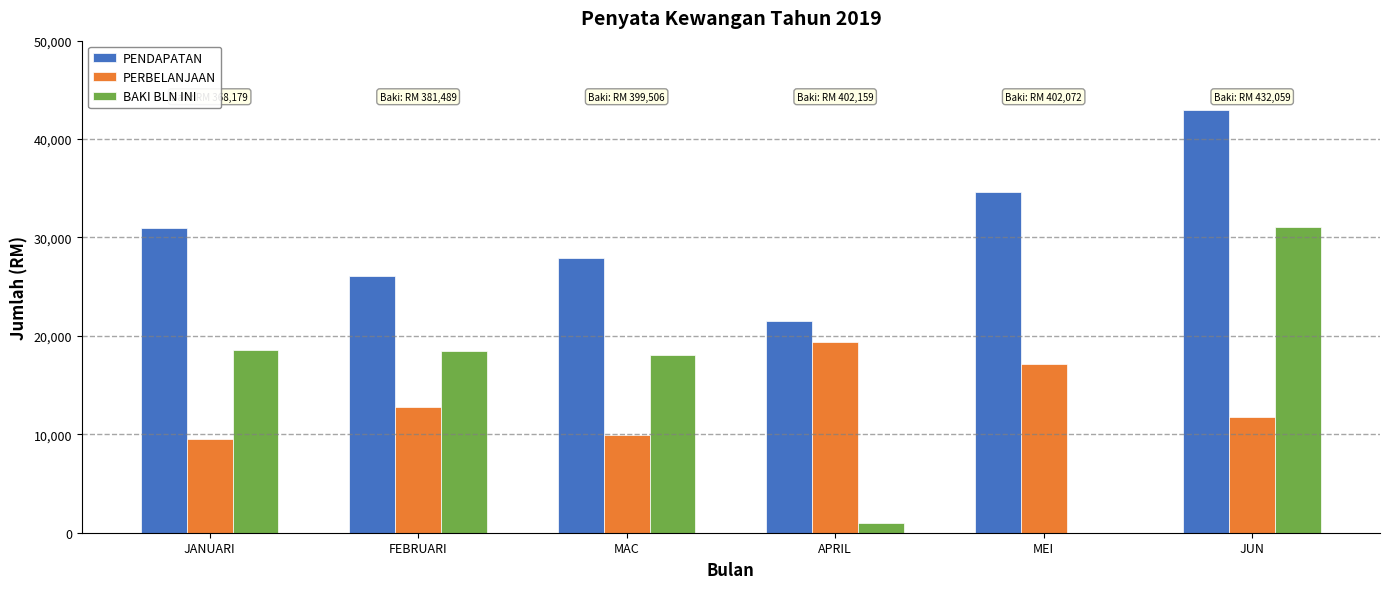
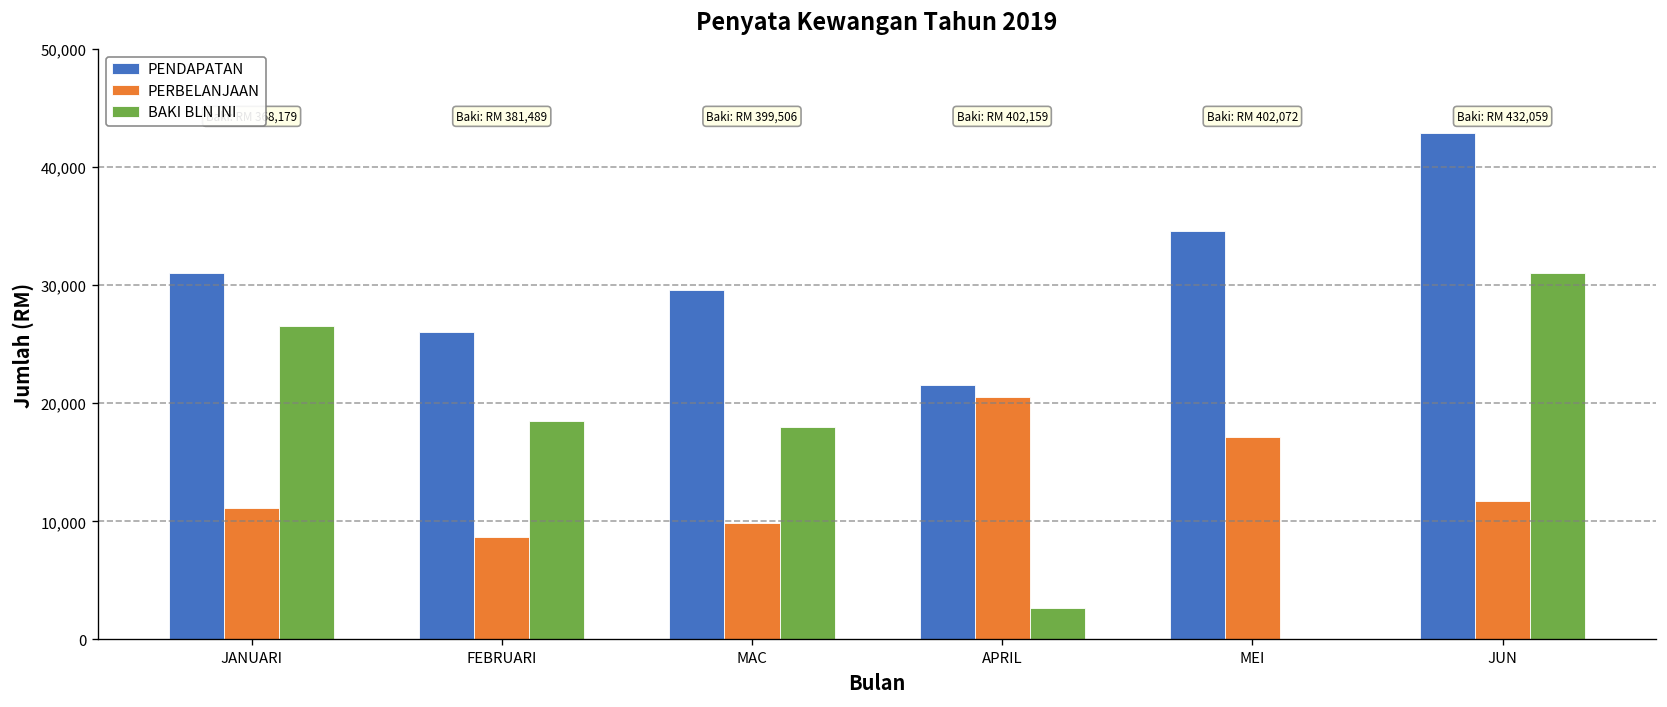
PERBELANJAAN, JANUARI: 10,000 -> 11,000
BAKI BLN INI, JANUARI: 19,000 -> 27,000
PERBELANJAAN, FEBRUARI: 13,000 -> 9,000
PENDAPATAN, MAC: 28,000 -> 30,000
PERBELANJAAN, APRIL: 19,000 -> 21,000
BAKI BLN INI, APRIL: 1,000 -> 3,000
